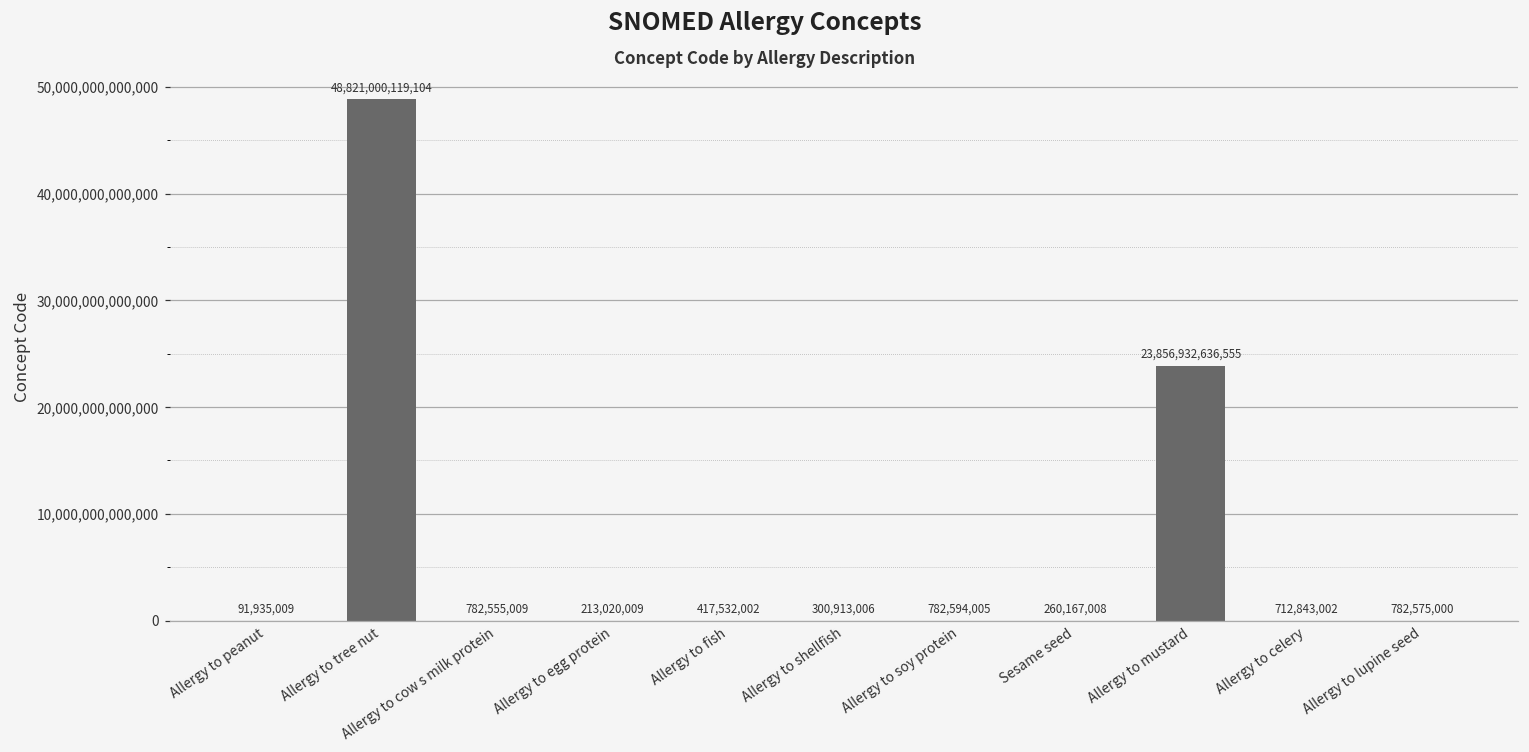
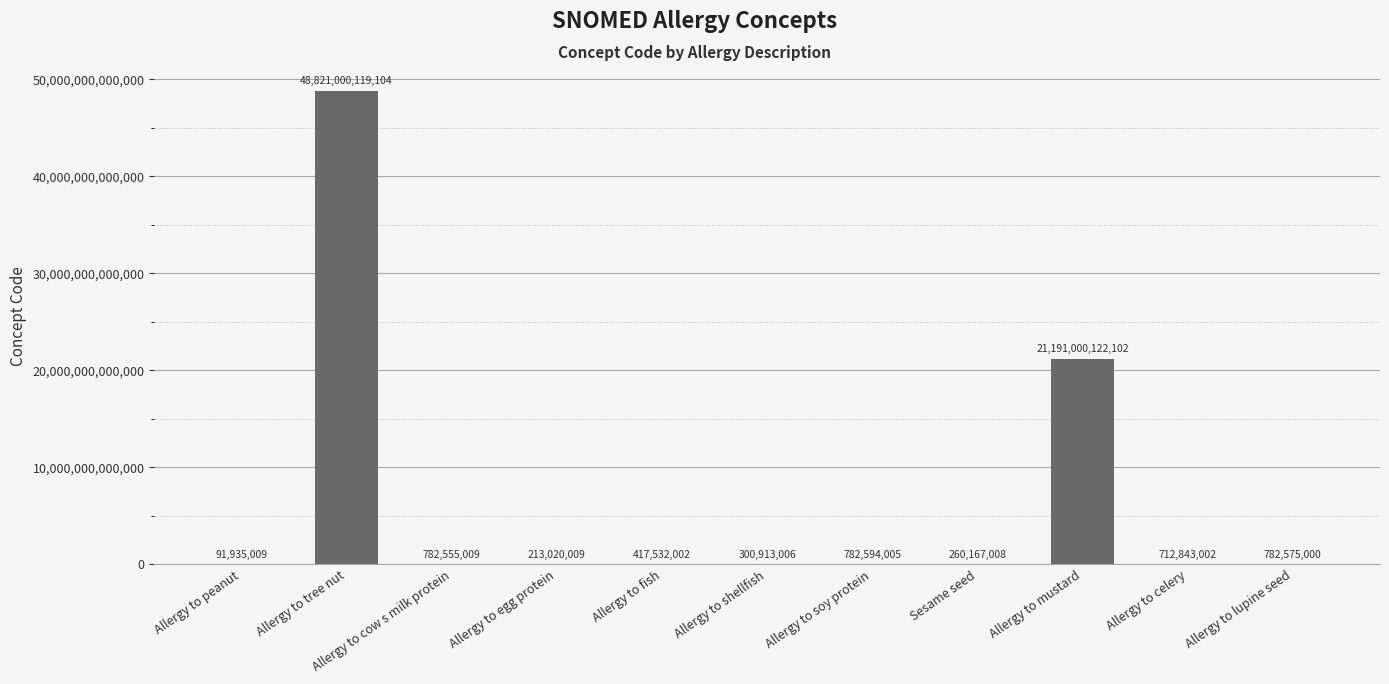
Allergy to mustard: 23,856,932,636,555 -> 21,191,000,122,102
